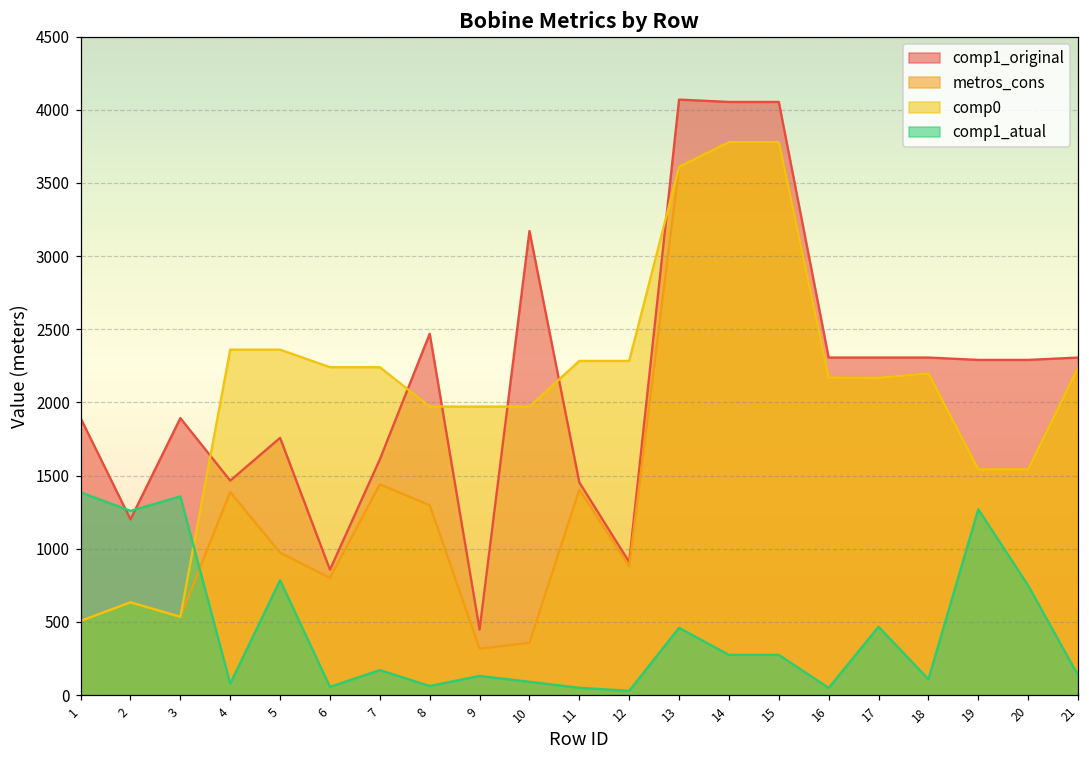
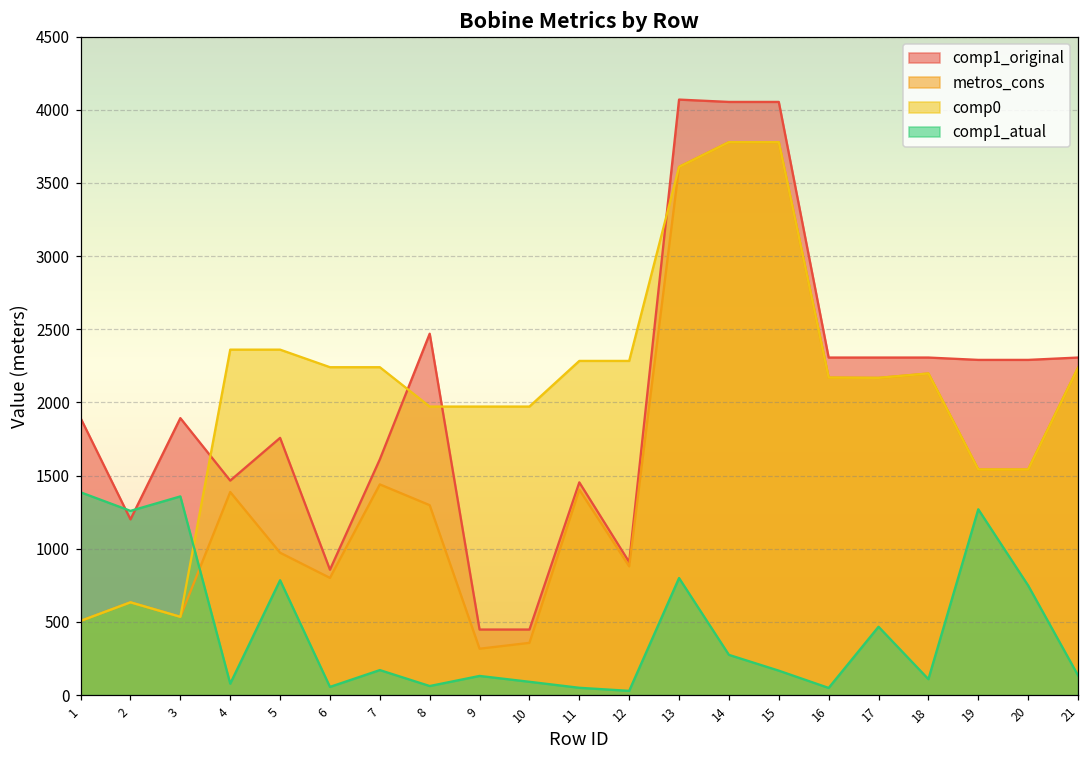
comp1_original, 10: 3170 -> 450
comp1_atual, 13: 460 -> 800
comp1_atual, 15: 280 -> 170
